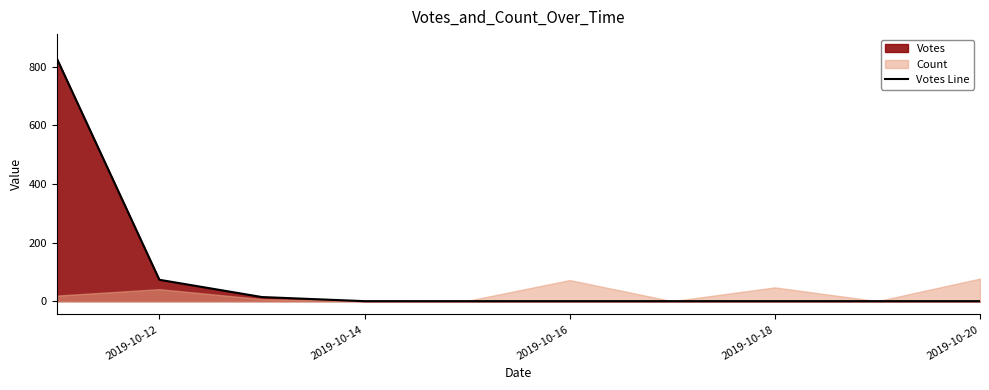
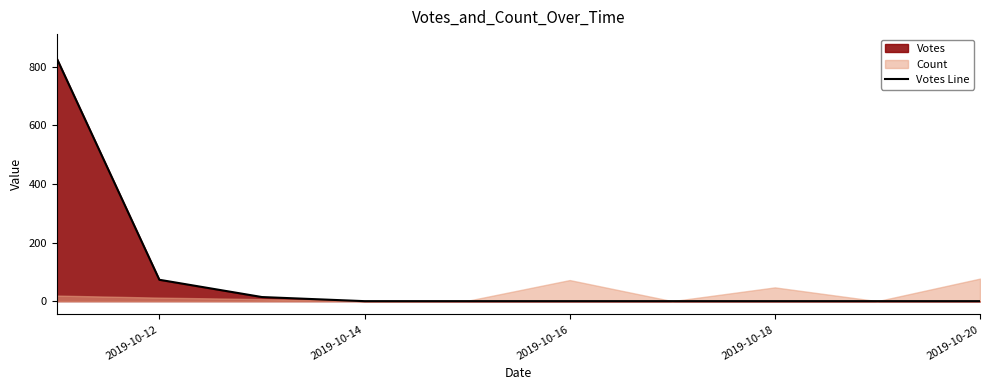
Count, 2019-10-12: 40 -> 10
